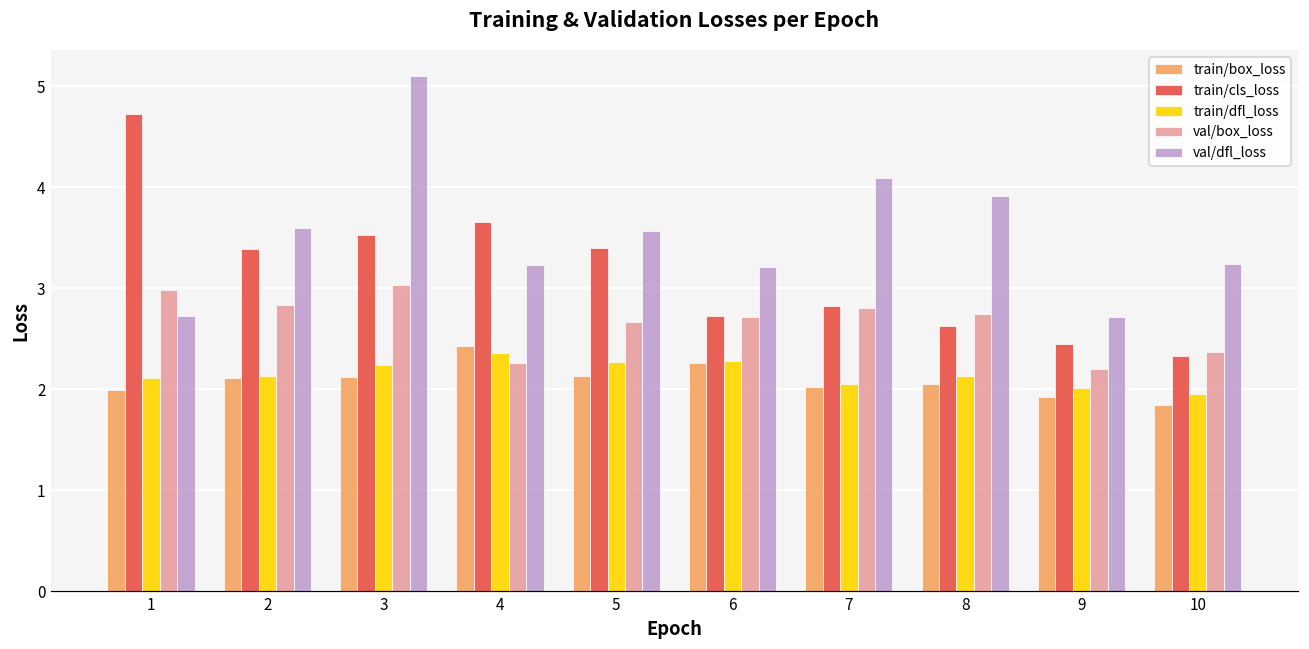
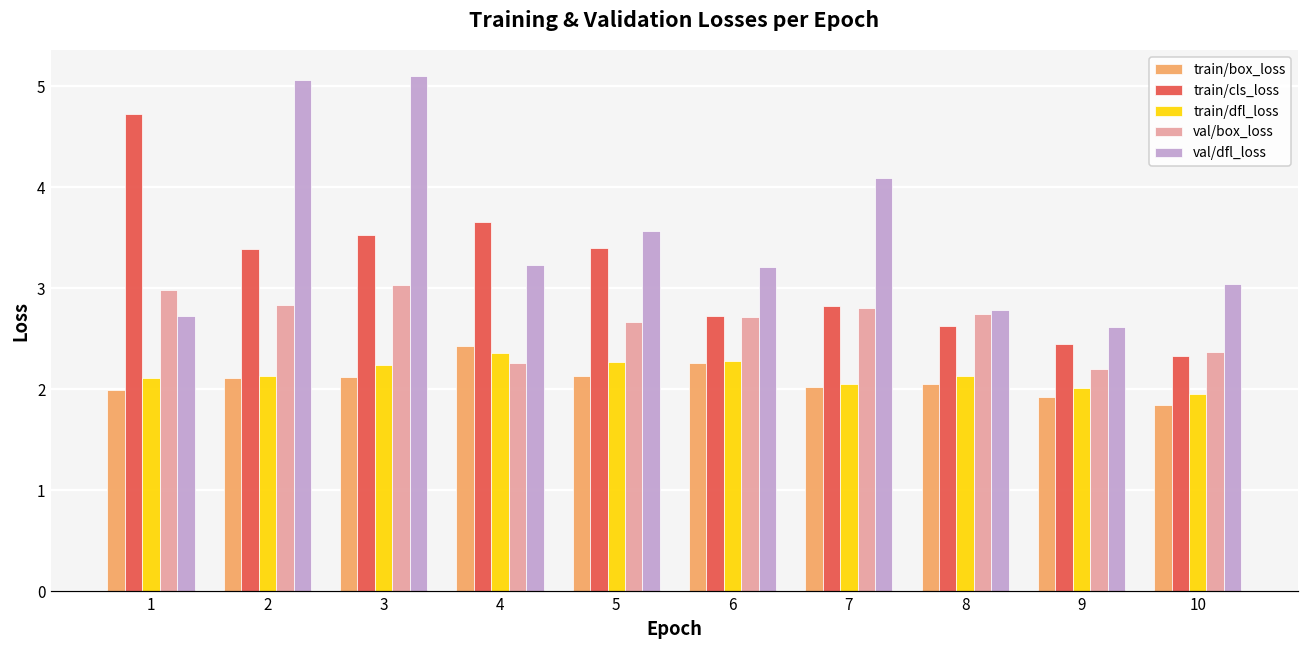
val/dfl_loss, 2: 3.6 -> 5.1
val/dfl_loss, 8: 3.9 -> 2.8
val/dfl_loss, 9: 2.7 -> 2.6
val/dfl_loss, 10: 3.2 -> 3.0
